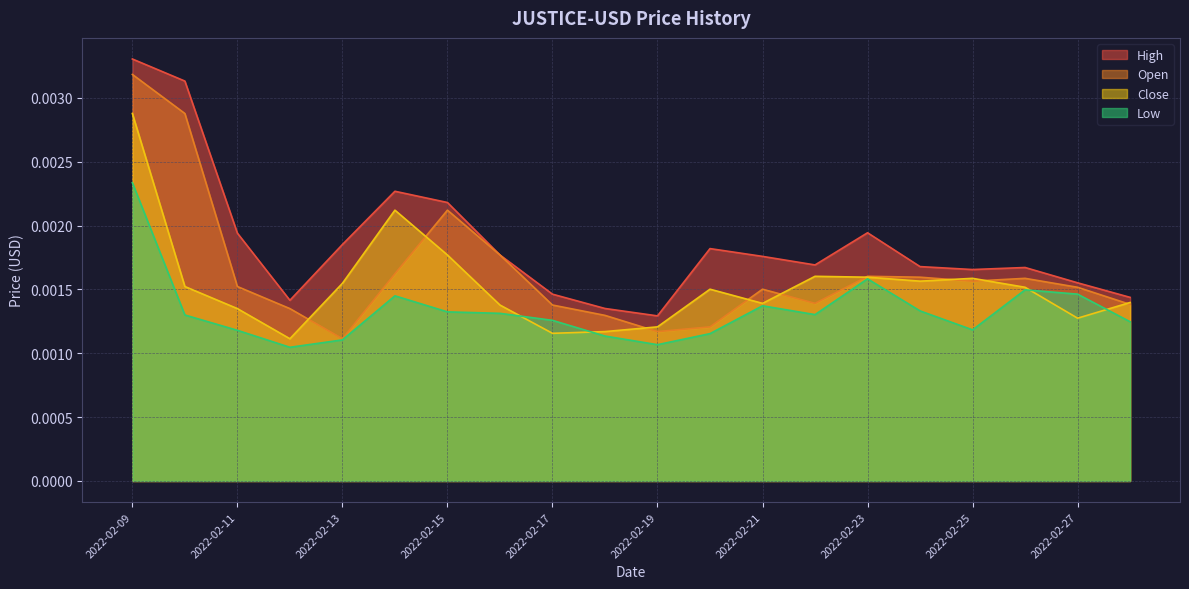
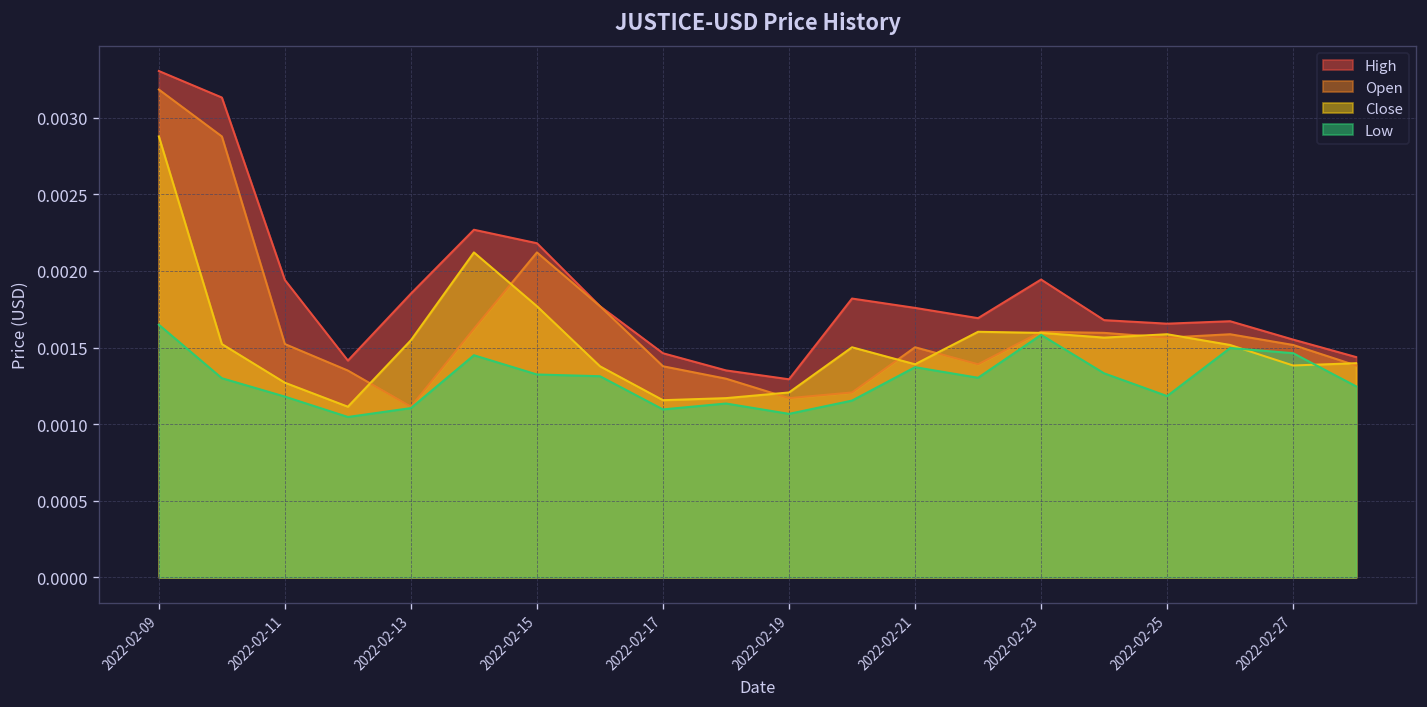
Low, 2022-02-09: 0.00234 -> 0.00165
Close, 2022-02-11: 0.00135 -> 0.00127
Low, 2022-02-17: 0.00126 -> 0.00110
Close, 2022-02-27: 0.00127 -> 0.00138
